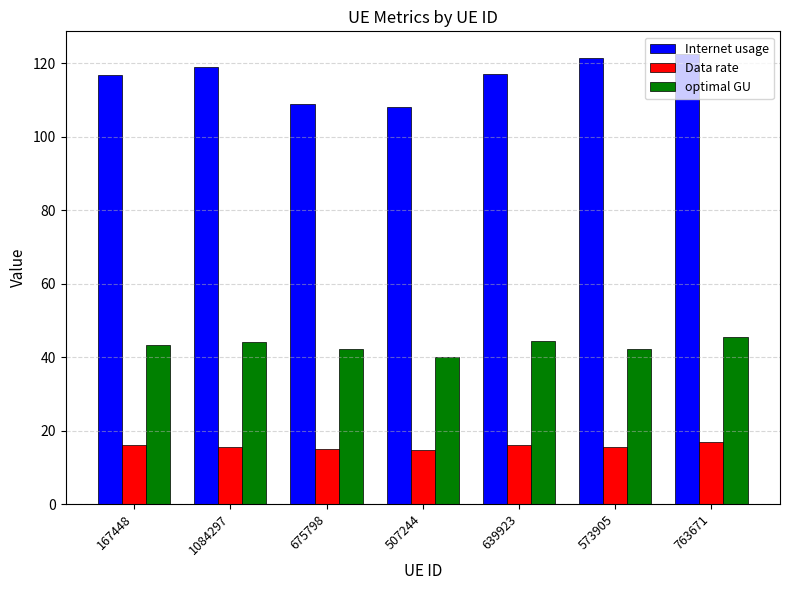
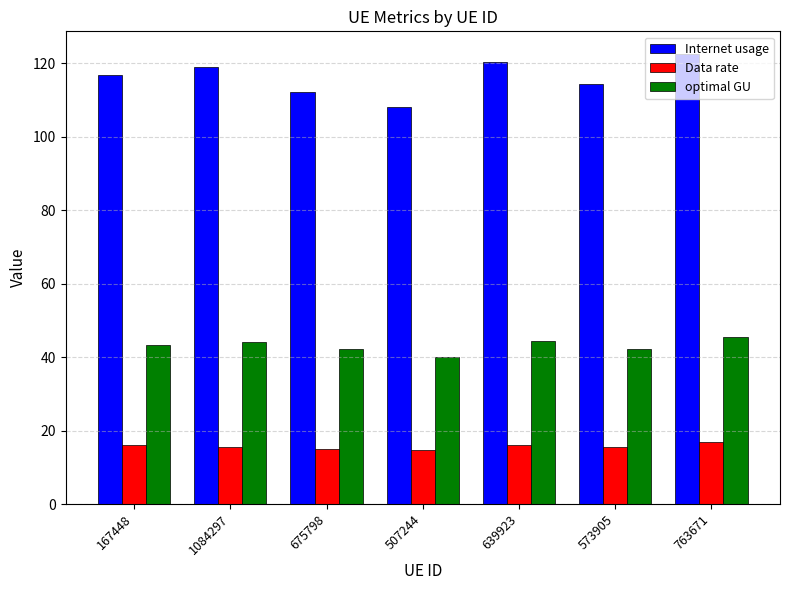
Internet usage, 675798: 109 -> 112
Internet usage, 639923: 117 -> 120
Internet usage, 573905: 122 -> 114
